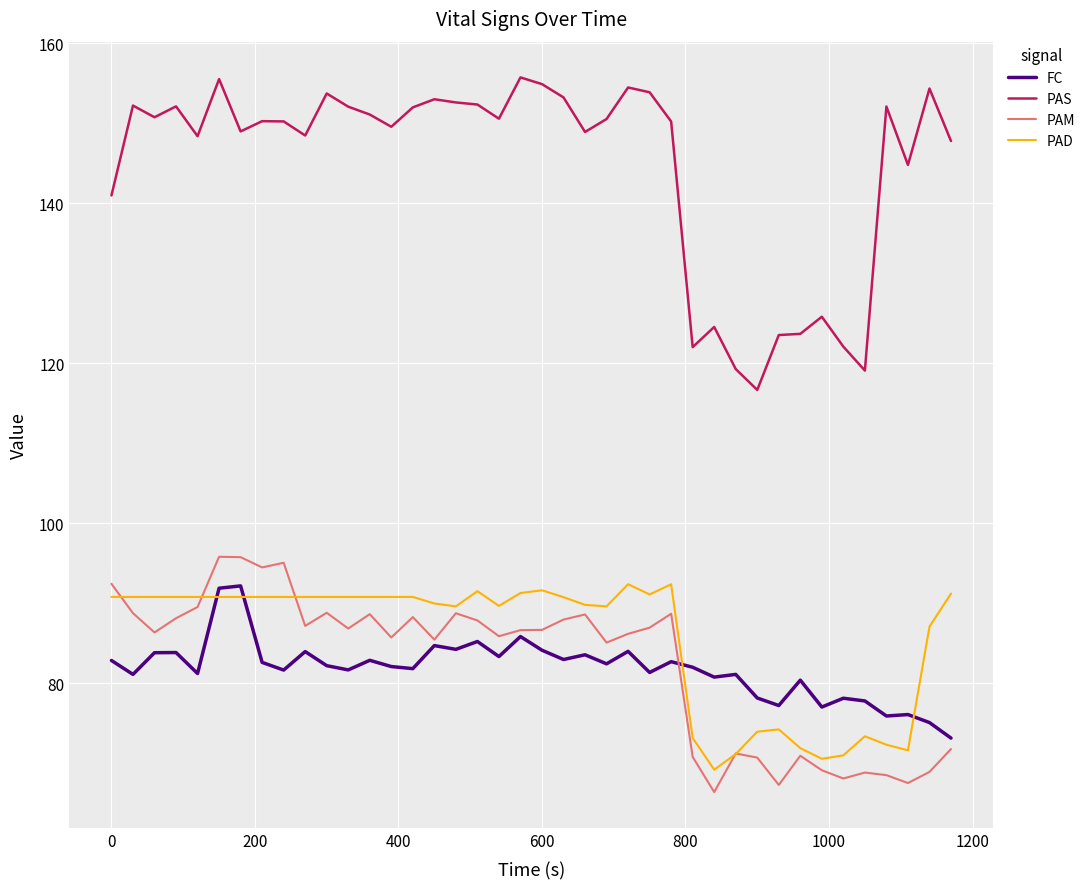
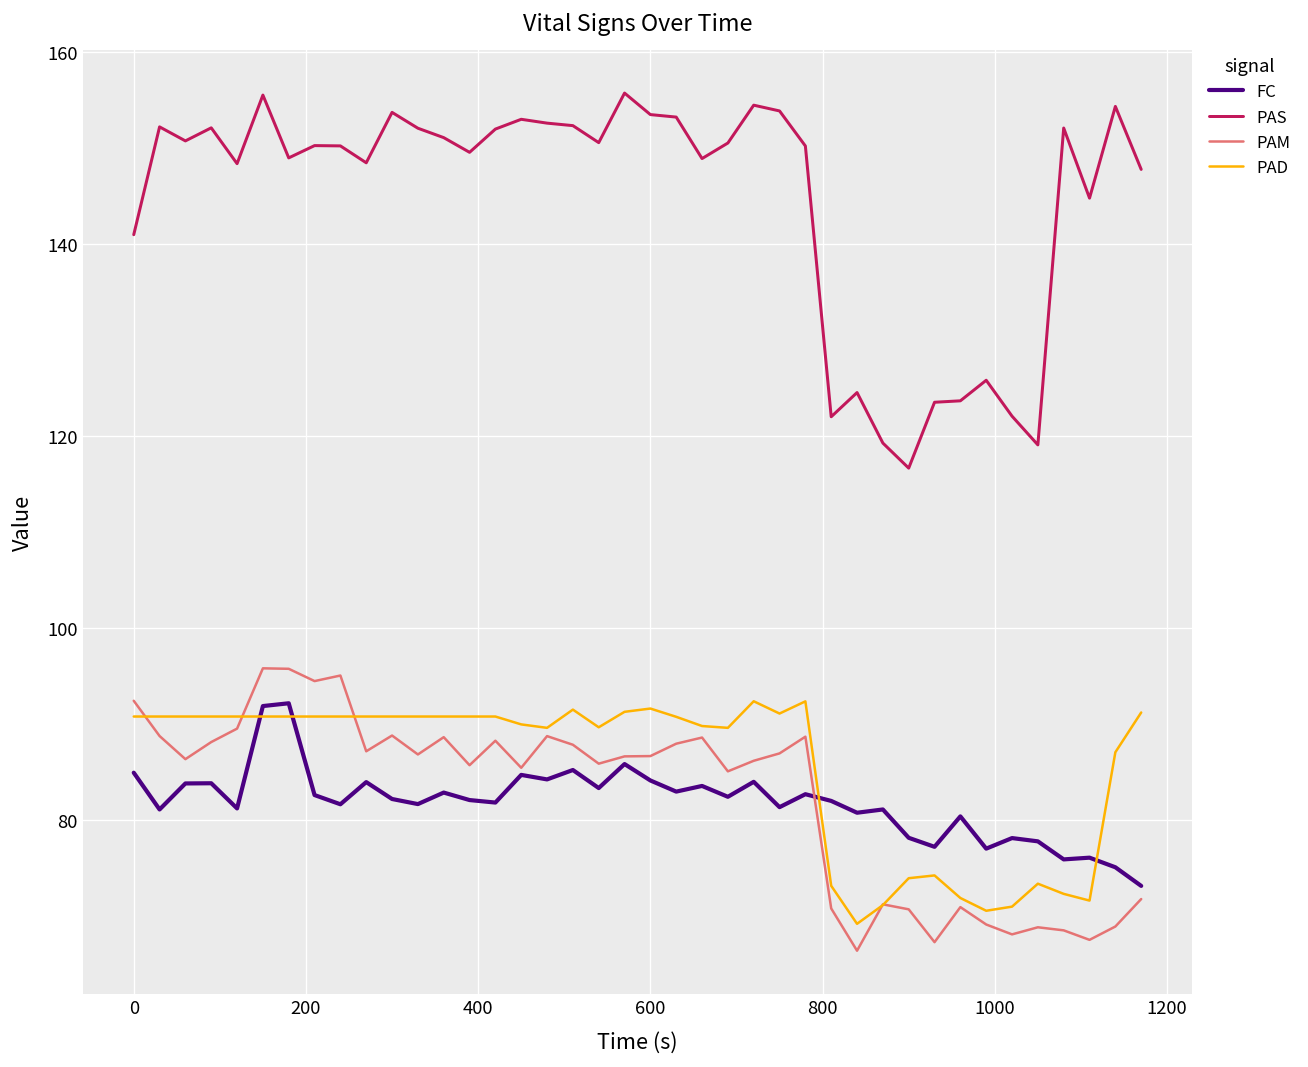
FC, 0: 83 -> 85
PAS, 600: 155 -> 154
